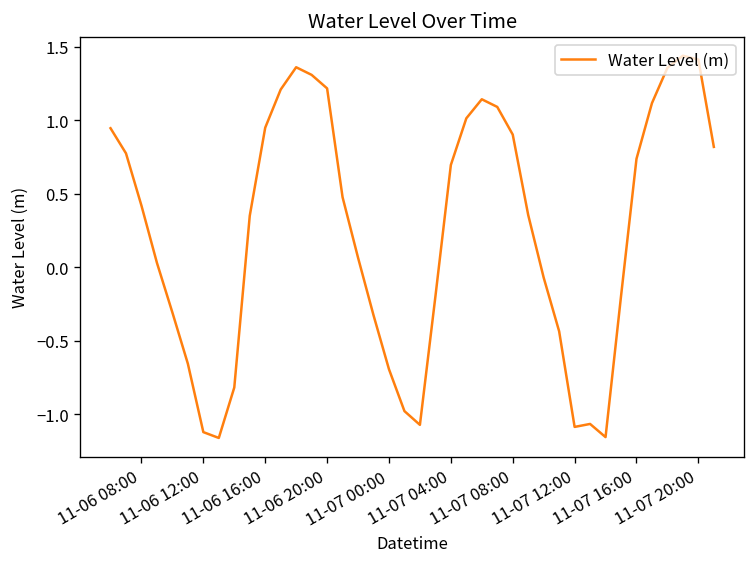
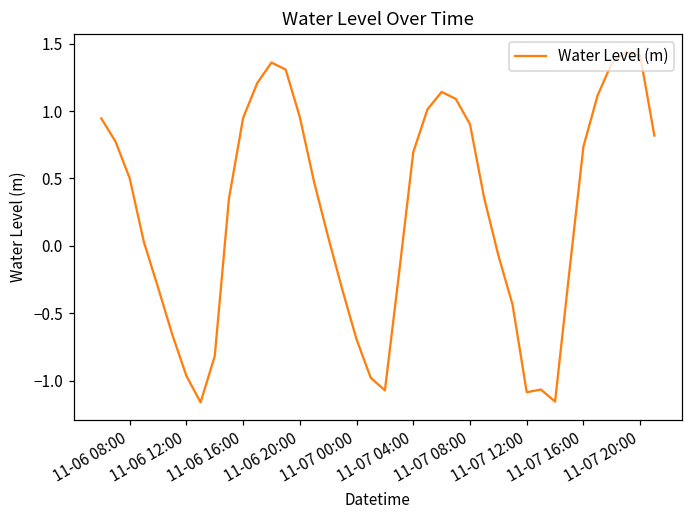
11-06 08:00: 0.42 -> 0.50
11-06 12:00: -1.12 -> -0.97
11-06 20:00: 1.22 -> 0.95
